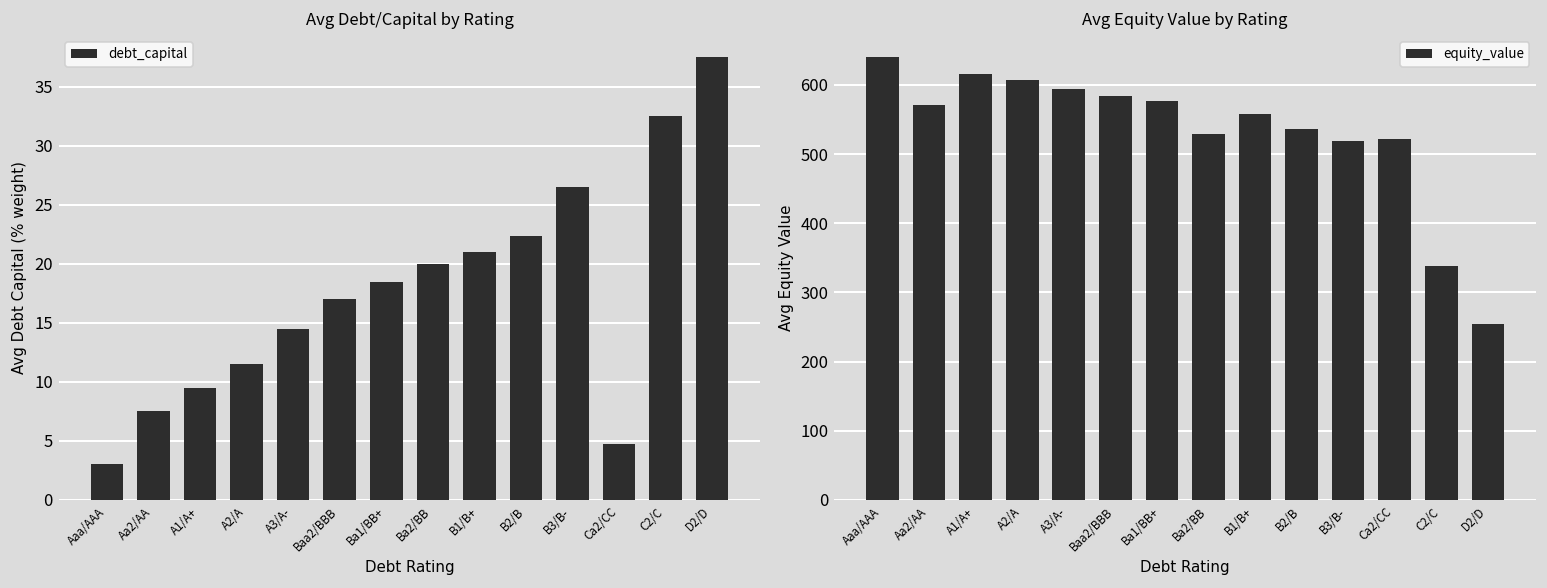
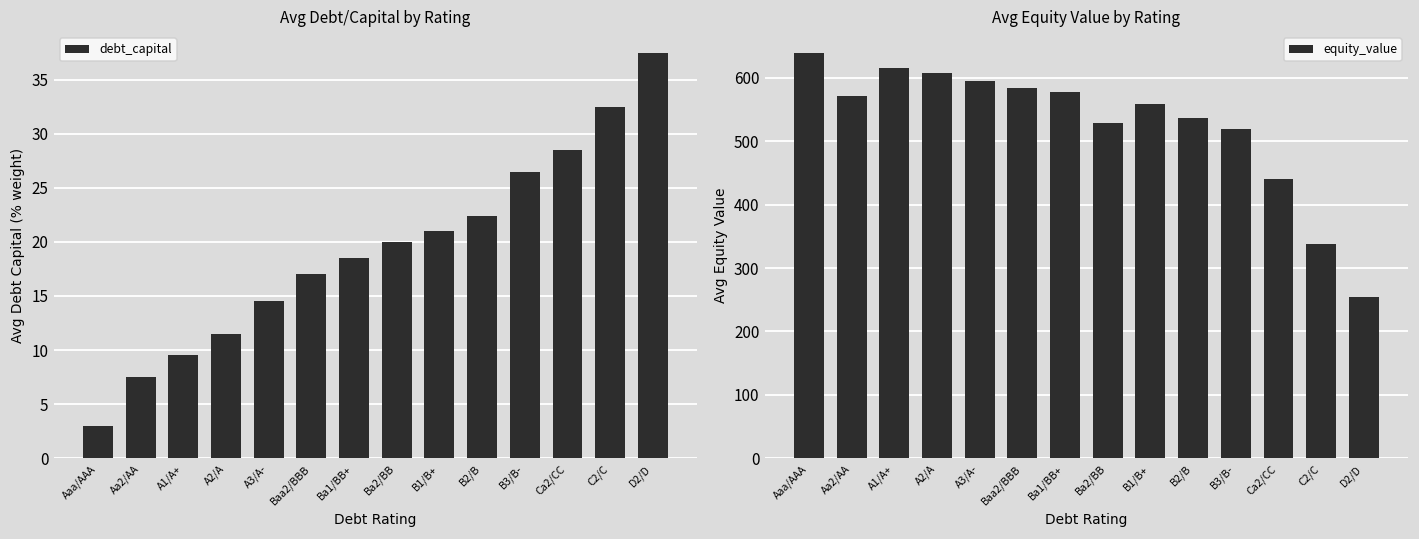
Avg Debt/Capital by Rating, Ca2/CC: 5 -> 28
Avg Equity Value by Rating, Ca2/CC: 520 -> 440
